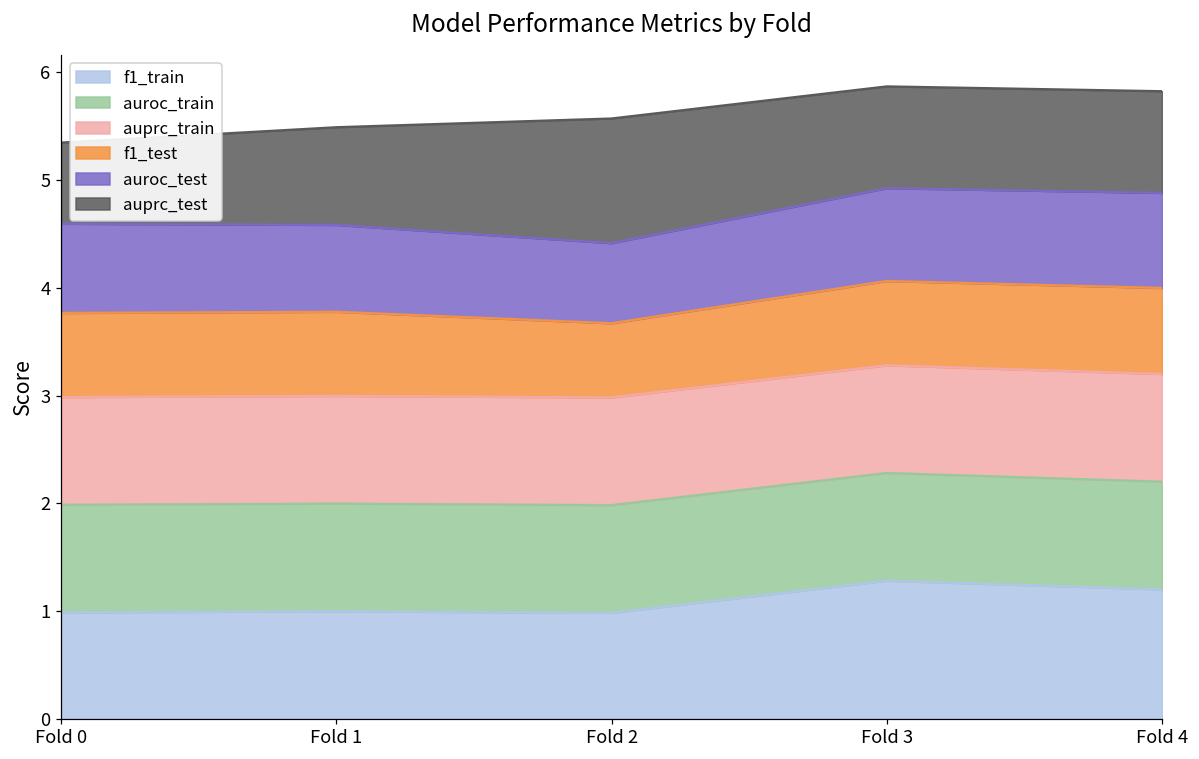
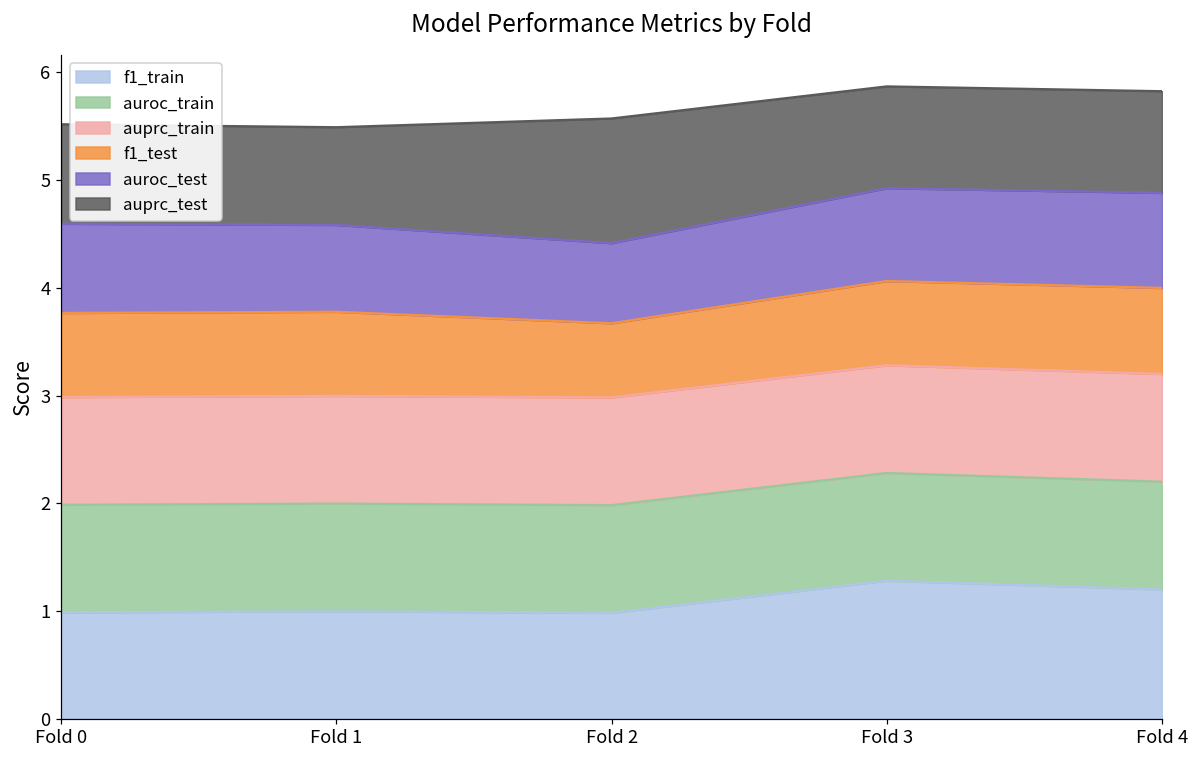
auprc_test, Fold 0: 0.8 -> 0.9
